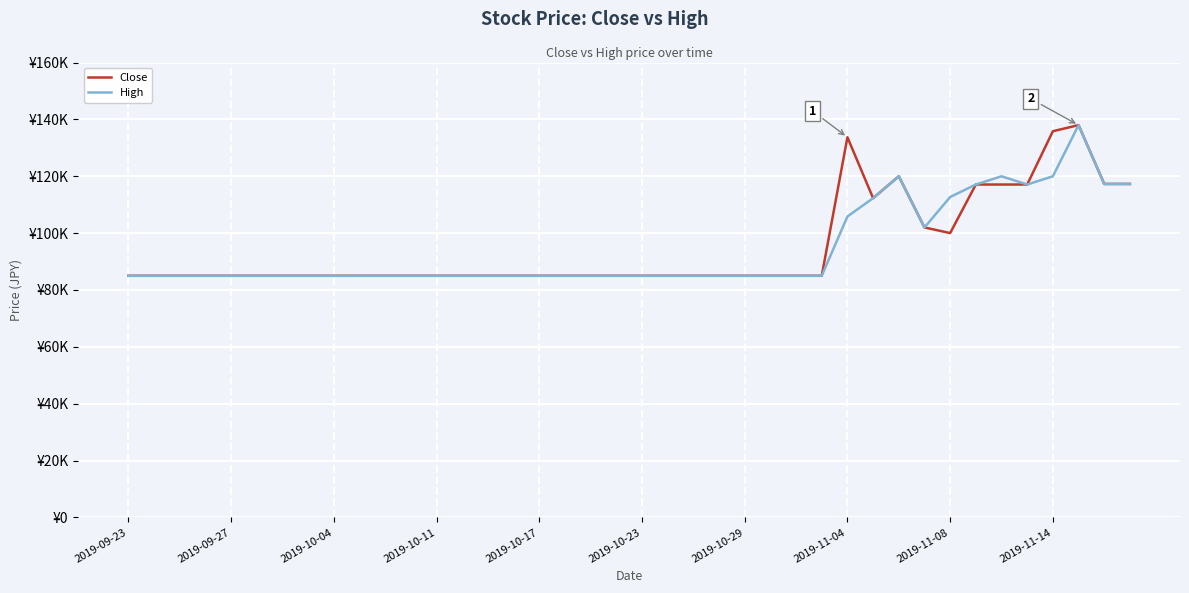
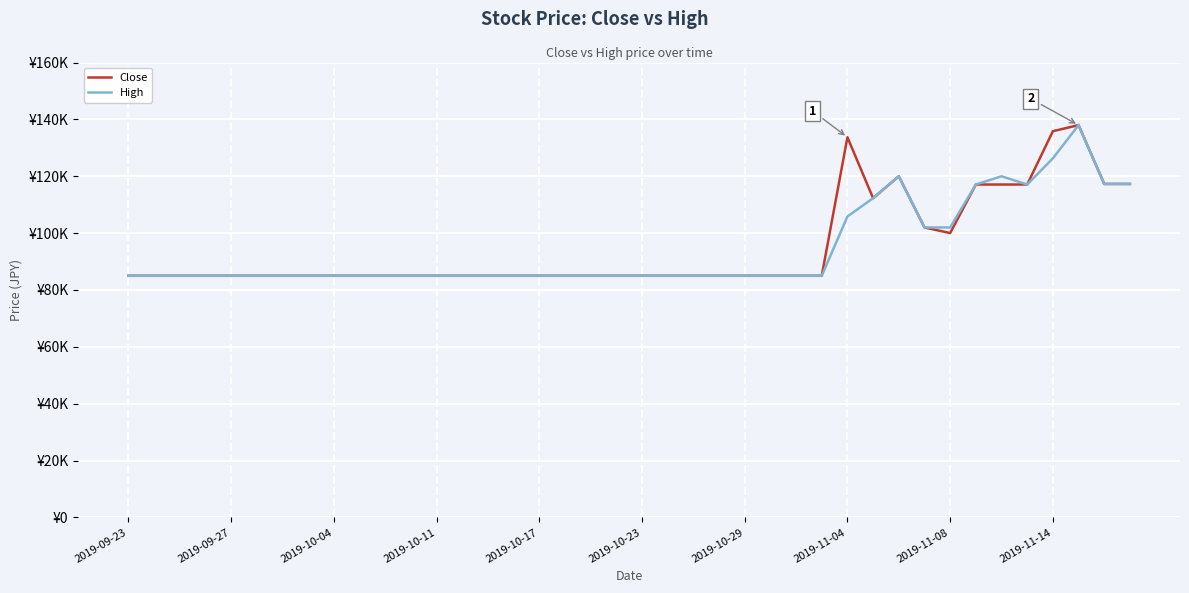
High, 2019-11-08: ¥113000 -> ¥102000
High, 2019-11-14: ¥120000 -> ¥126000
